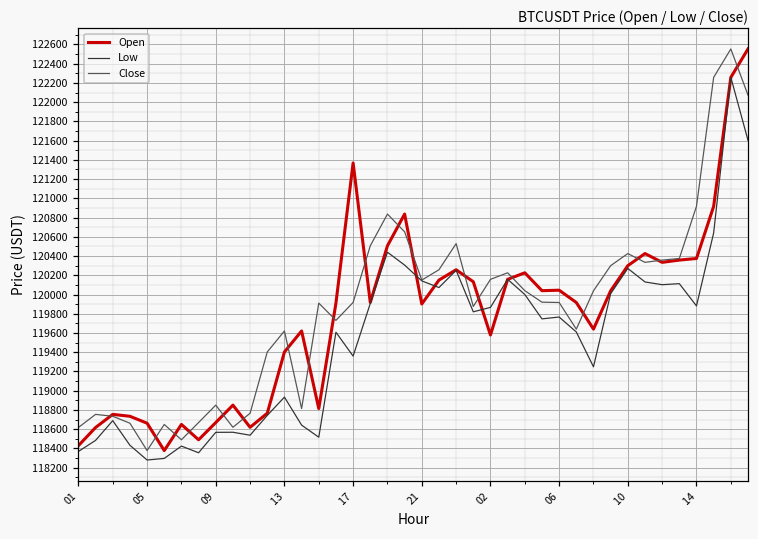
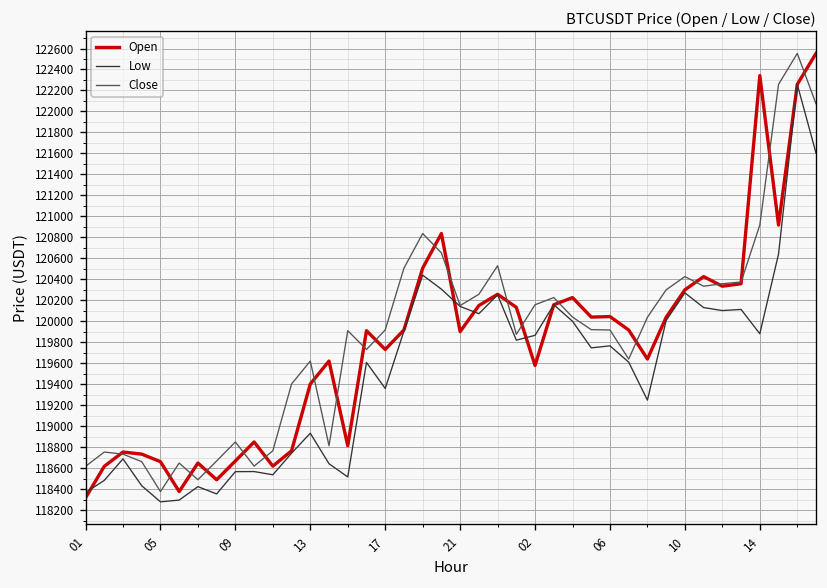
Open, 01: 118400 -> 118300
Open, 17: 121400 -> 119700
Open, 14: 120400 -> 122300
